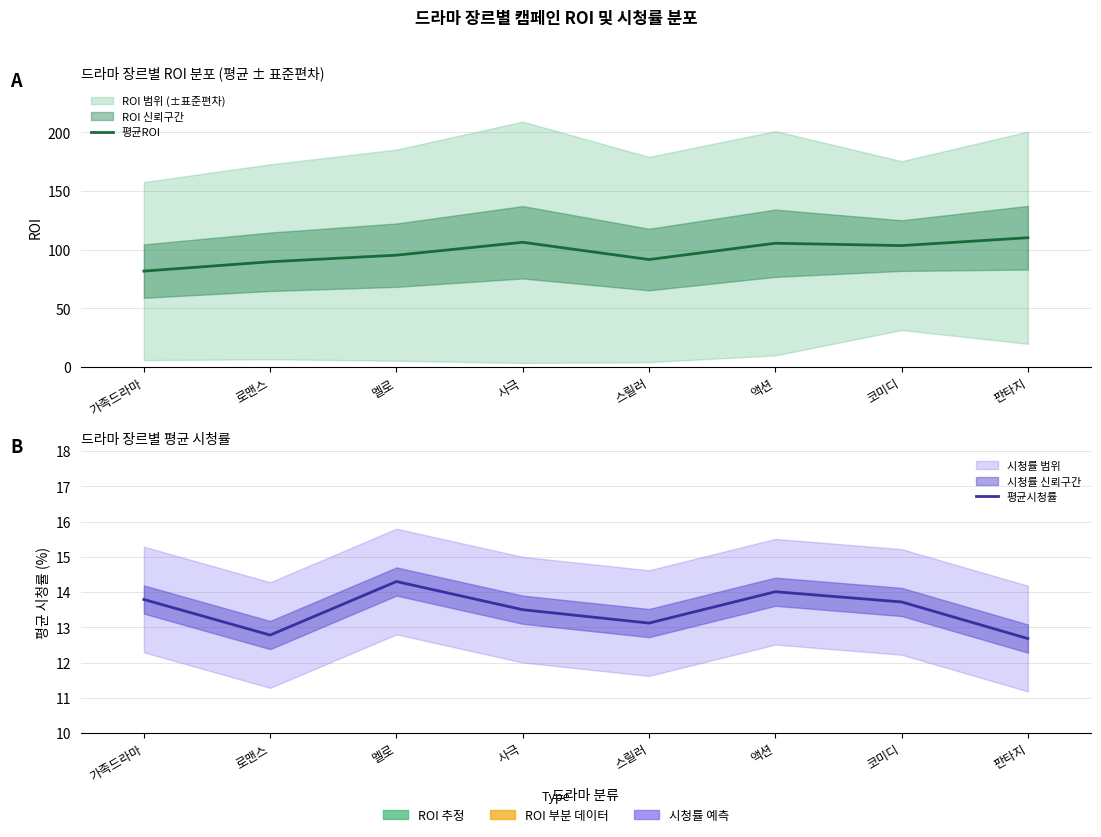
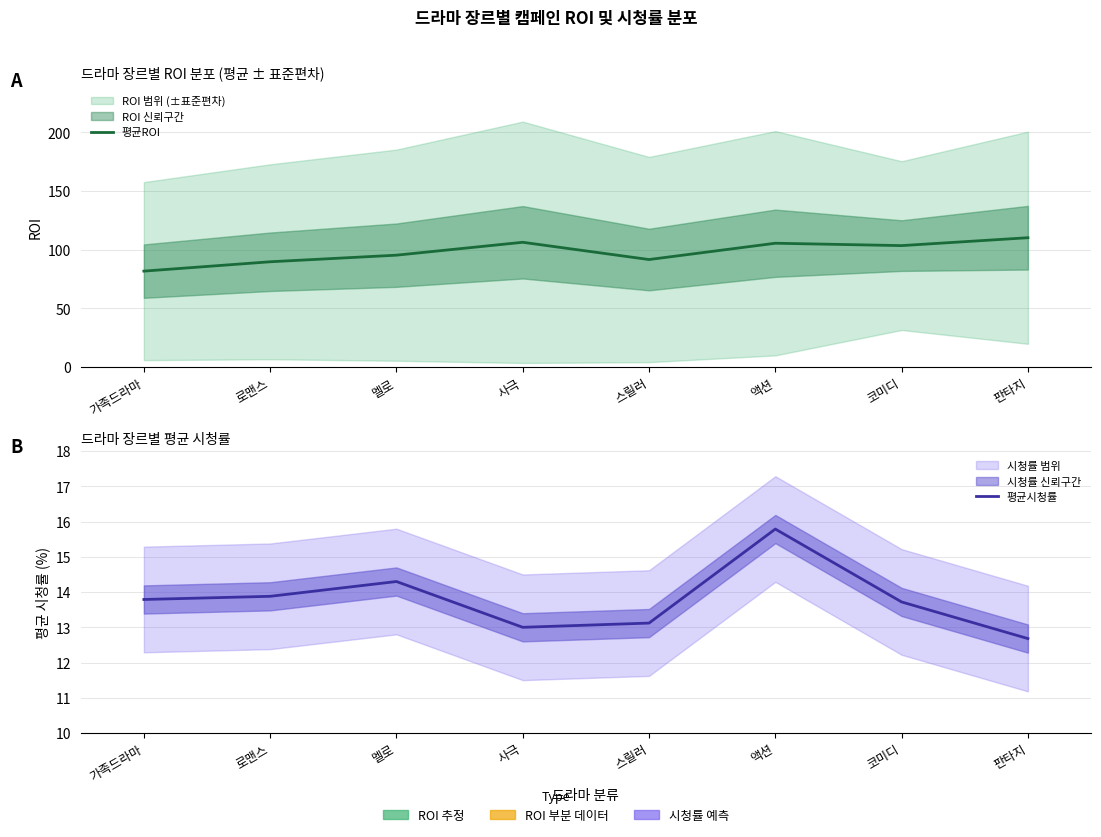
드라마 장르별 평균 시청률, 평균시청률, 로맨스: 12.8 -> 13.9
드라마 장르별 평균 시청률, 평균시청률, 사극: 13.5 -> 13.0
드라마 장르별 평균 시청률, 평균시청률, 액션: 14.0 -> 15.8
